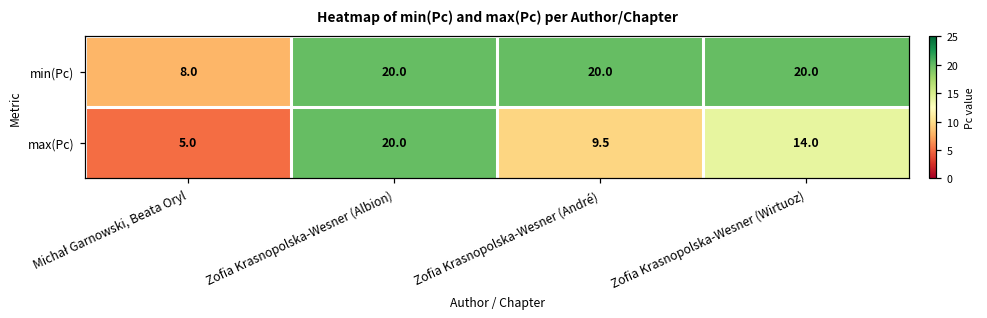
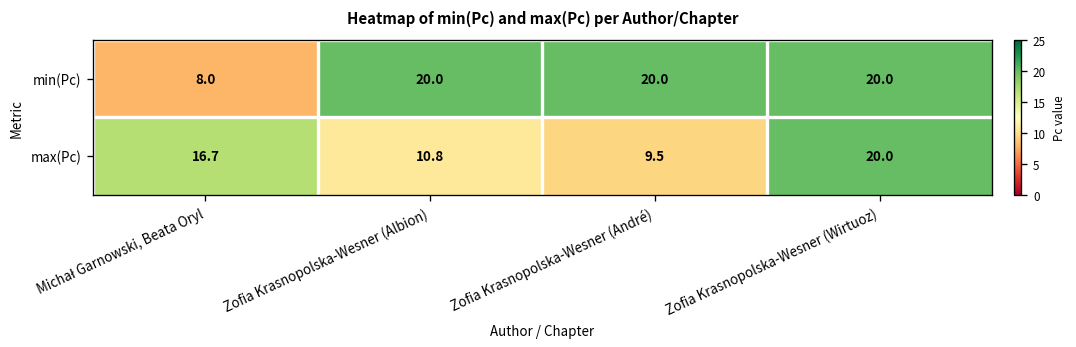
max(Pc), Michał Garnowski, Beata Oryl: 5.0 -> 16.7
max(Pc), Zofia Krasnopolska-Wesner (Albion): 20.0 -> 10.8
max(Pc), Zofia Krasnopolska-Wesner (Wirtuoz): 14.0 -> 20.0
